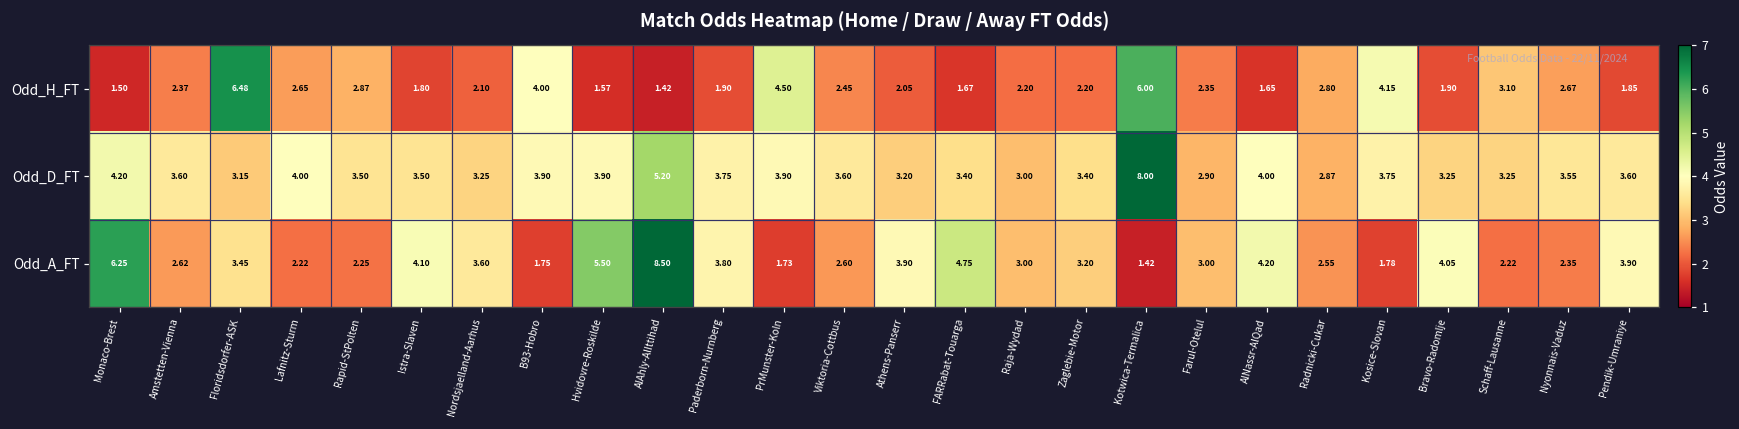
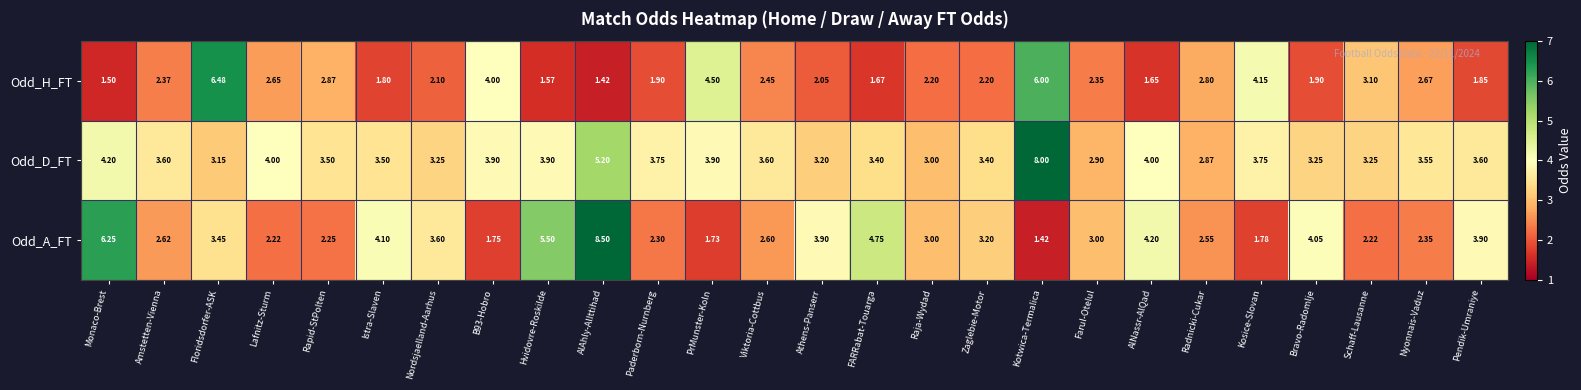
Odd_A_FT, Paderborn-Nurnberg: 3.80 -> 2.30
